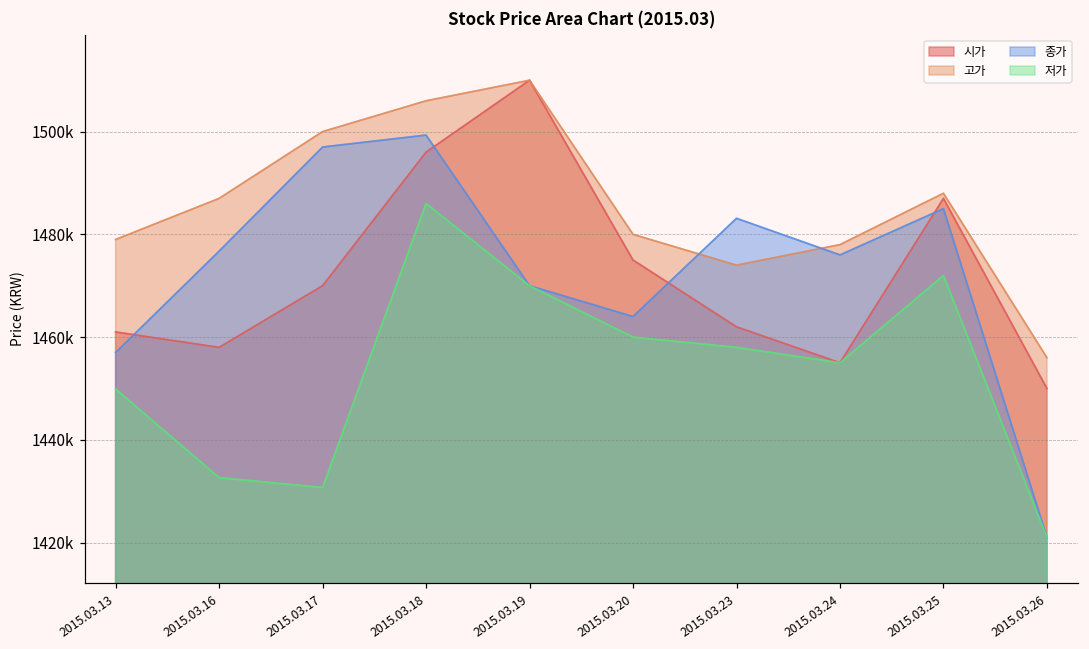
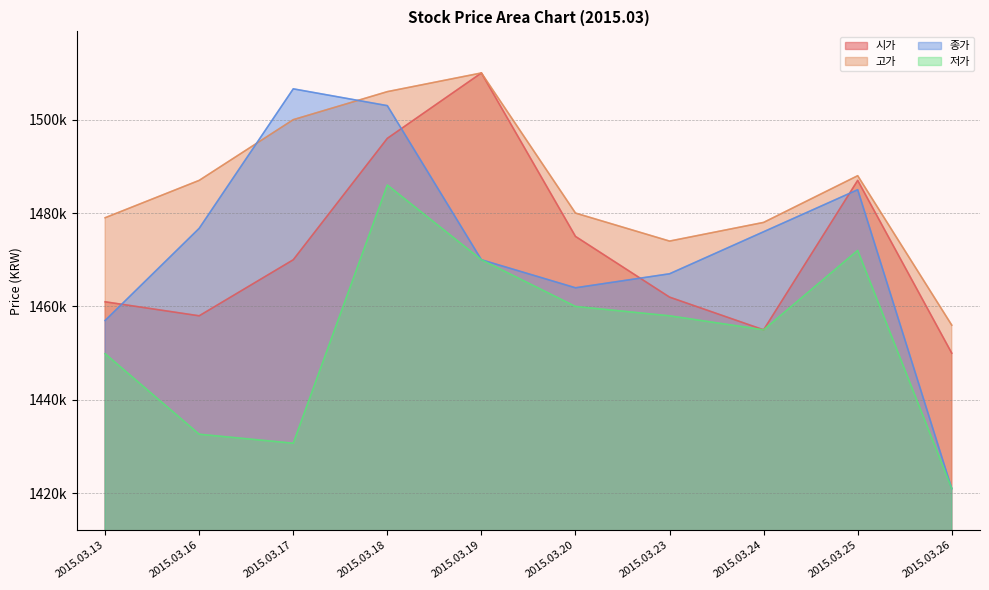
종가, 2015.03.17: 1497000 -> 1507000
종가, 2015.03.18: 1499000 -> 1503000
종가, 2015.03.23: 1483000 -> 1467000
